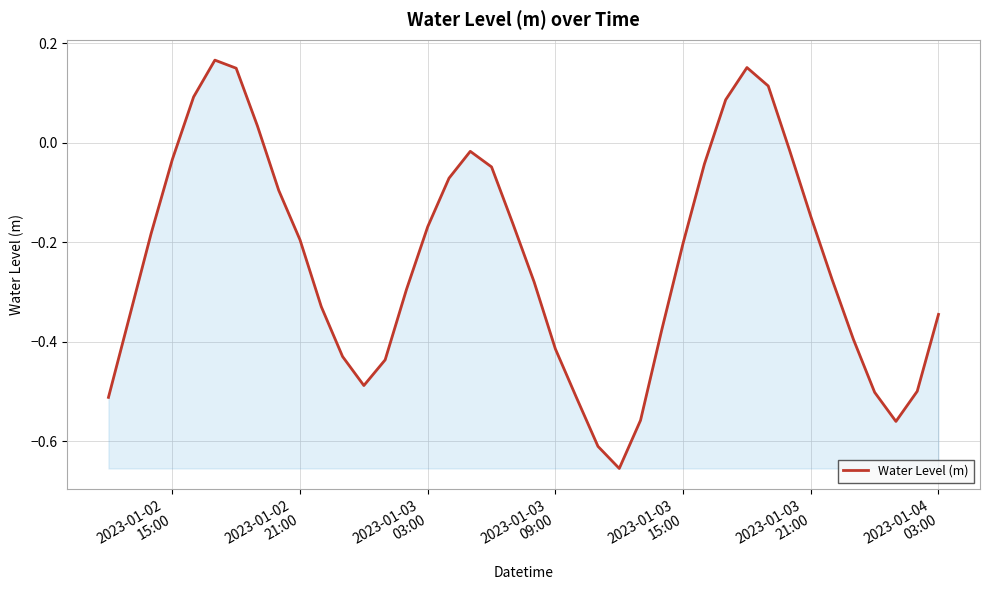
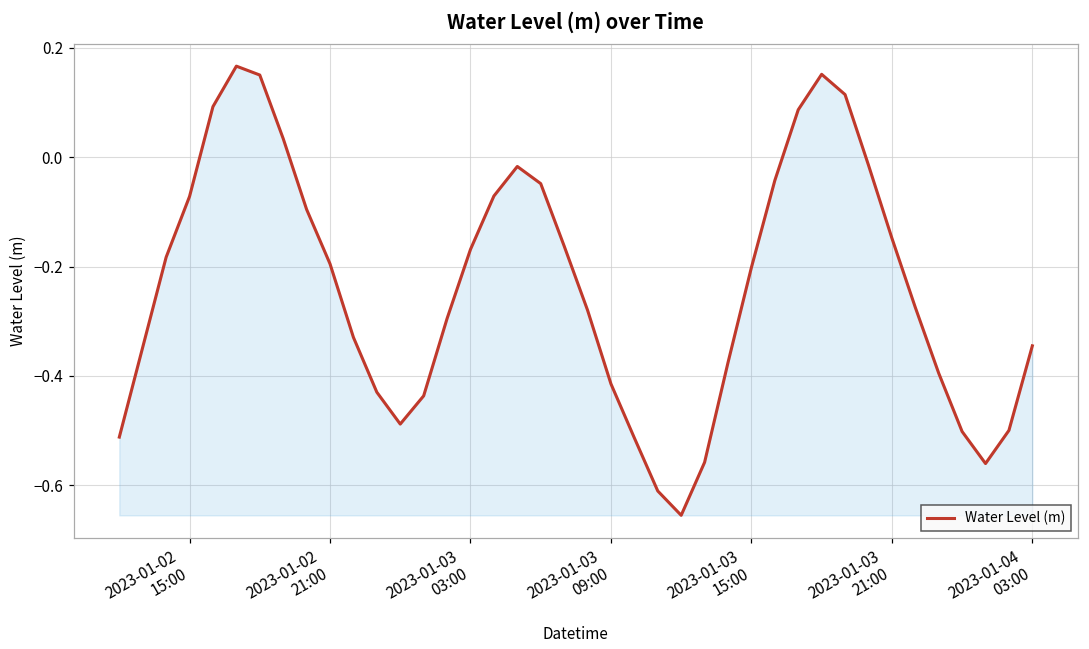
2023-01-02 15:00: -0.03 -> -0.07
